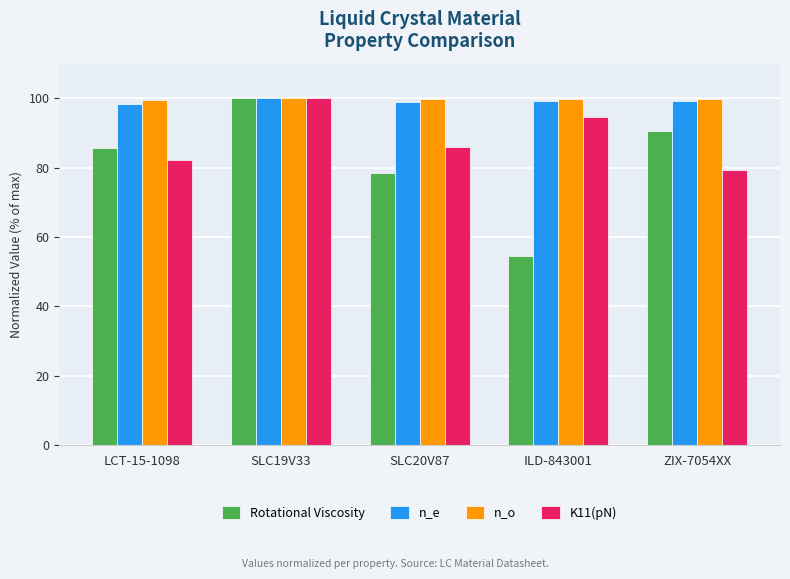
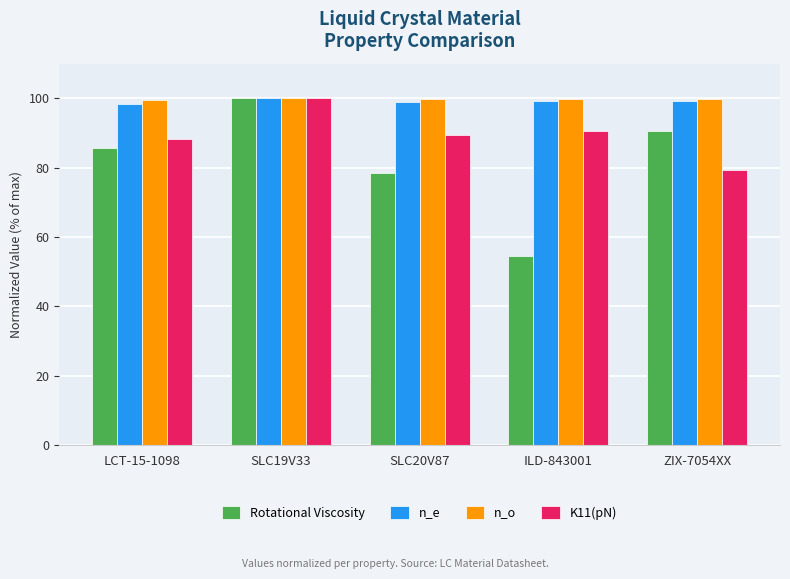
K11(pN), LCT-15-1098: 82 -> 88
K11(pN), SLC20V87: 86 -> 89
K11(pN), ILD-843001: 95 -> 91
